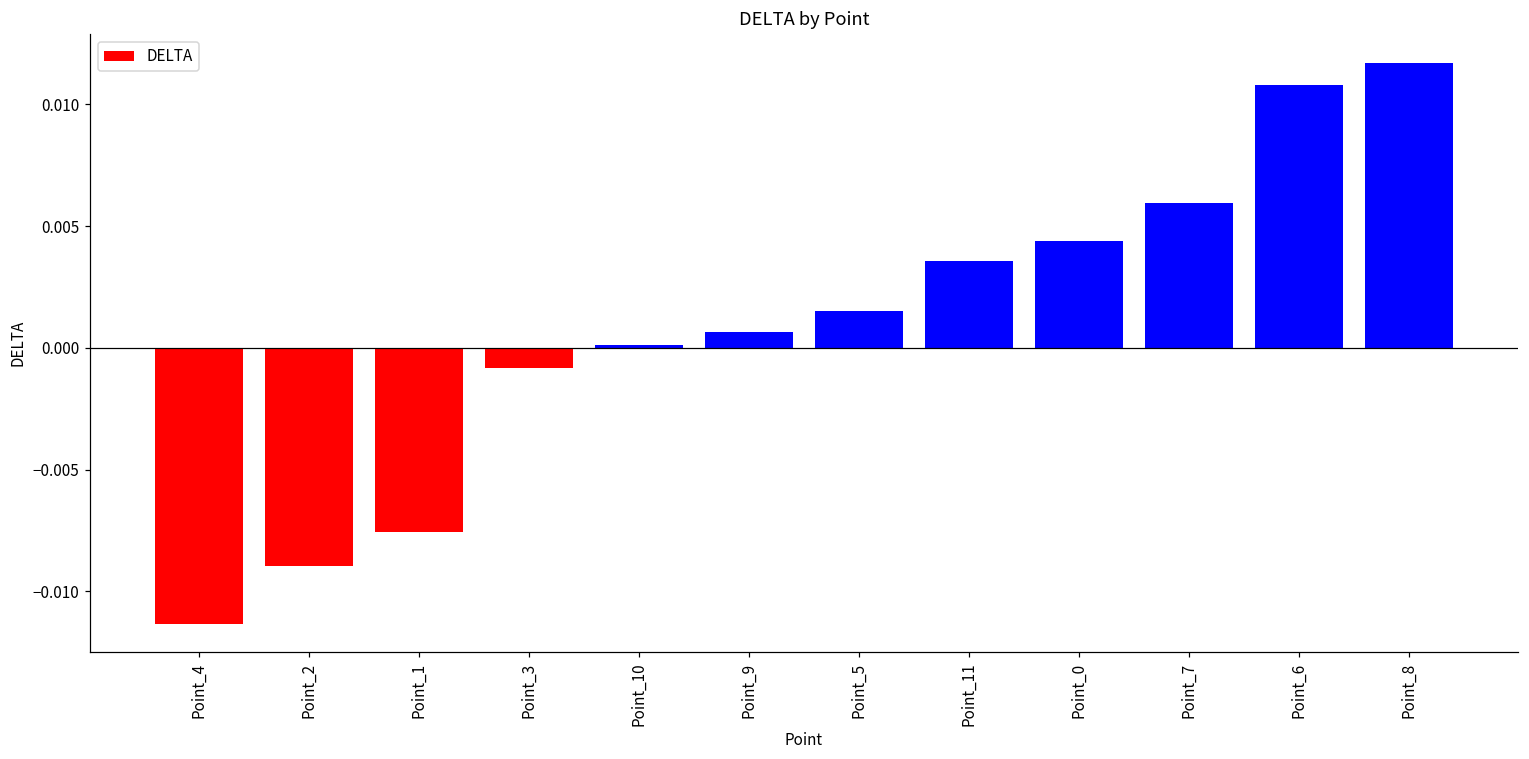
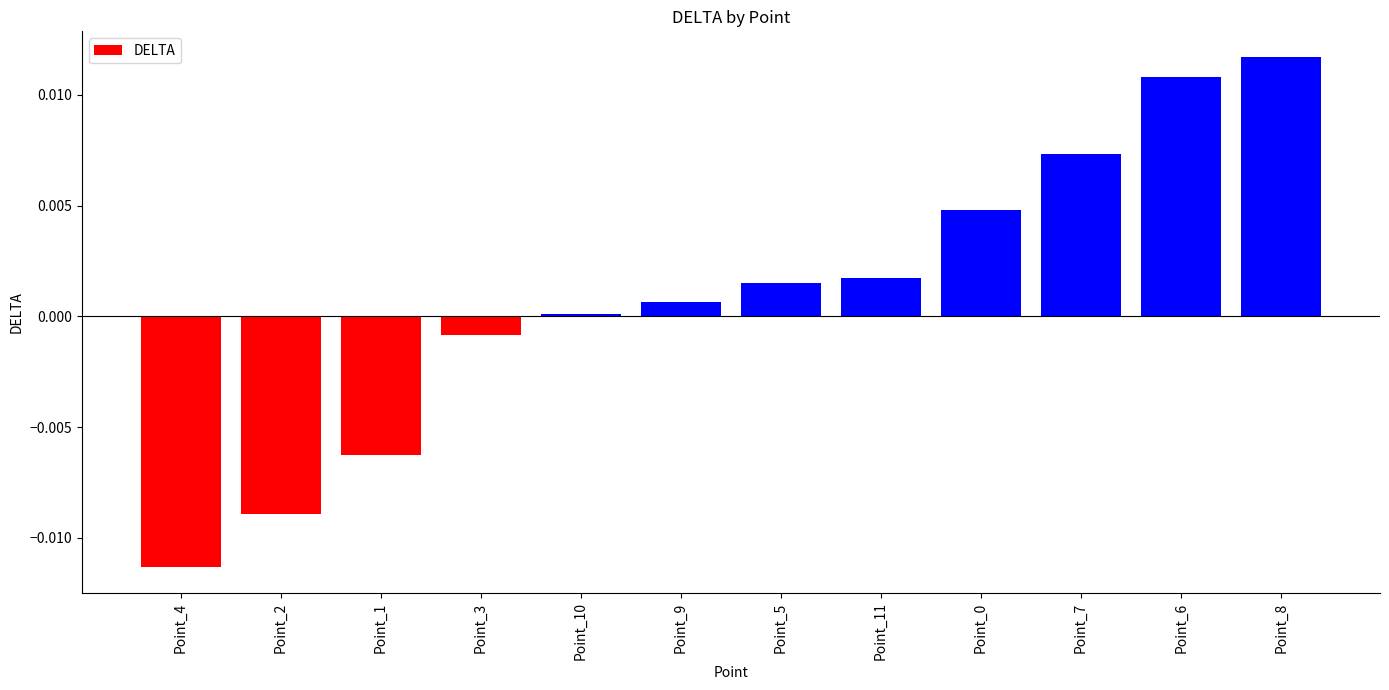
Point_1: -0.0075 -> -0.0063
Point_11: 0.0036 -> 0.0017
Point_0: 0.0044 -> 0.0048
Point_7: 0.0060 -> 0.0073
